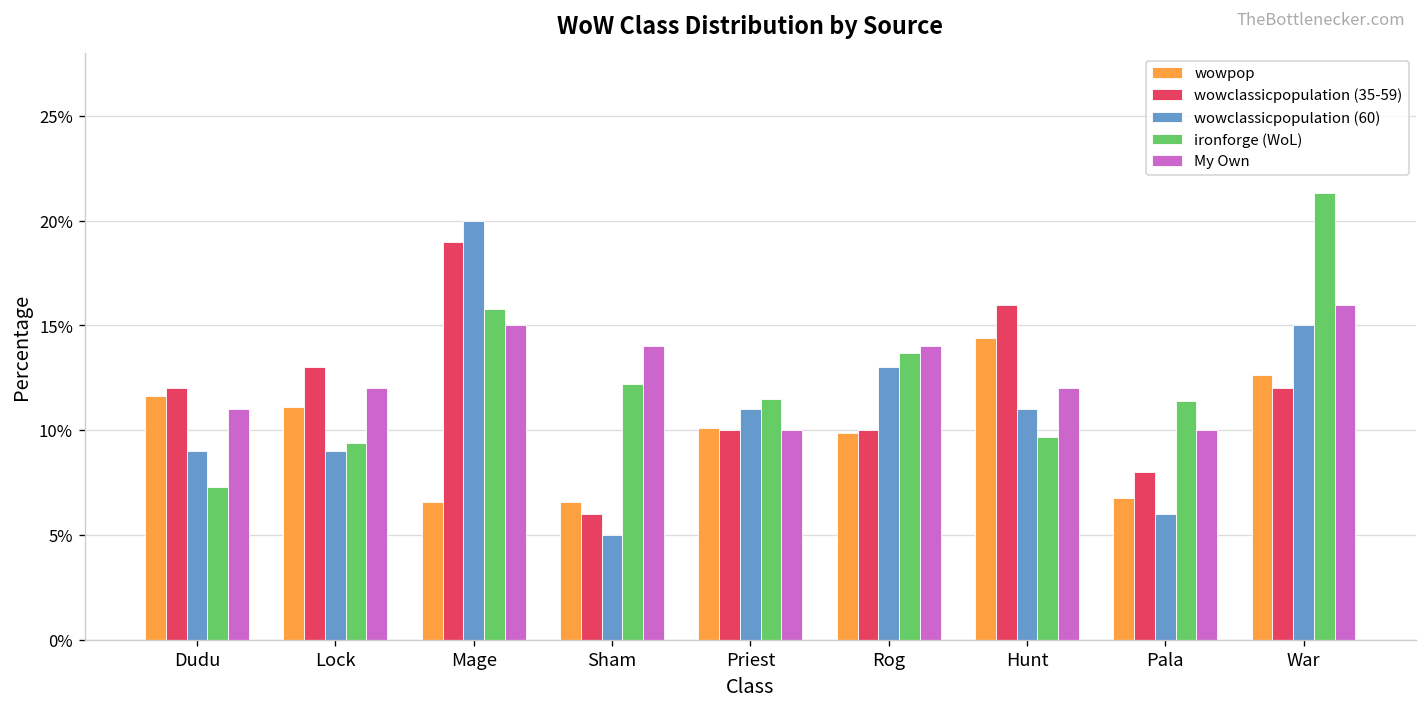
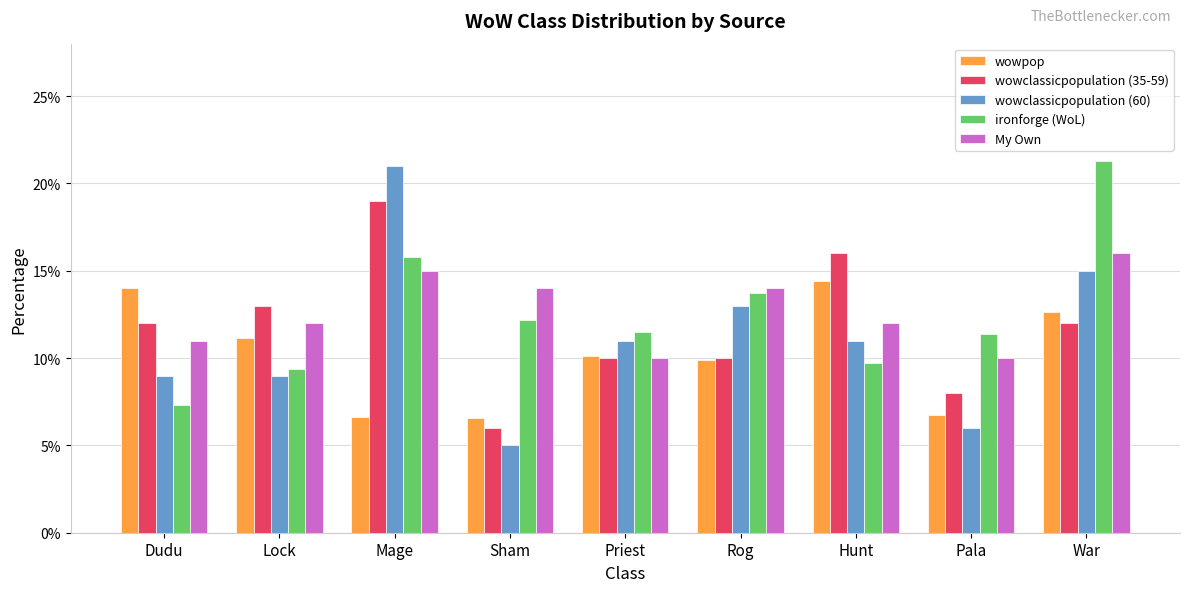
wowpop, Dudu: 11.7% -> 14.0%
wowclassicpopulation (60), Mage: 20.0% -> 21.0%
